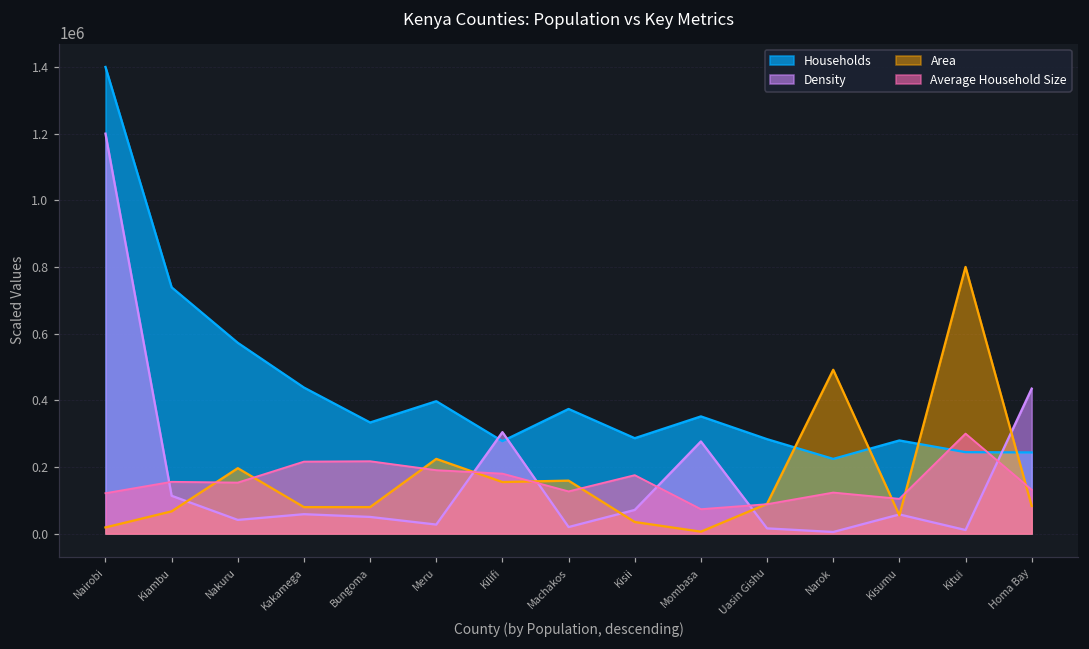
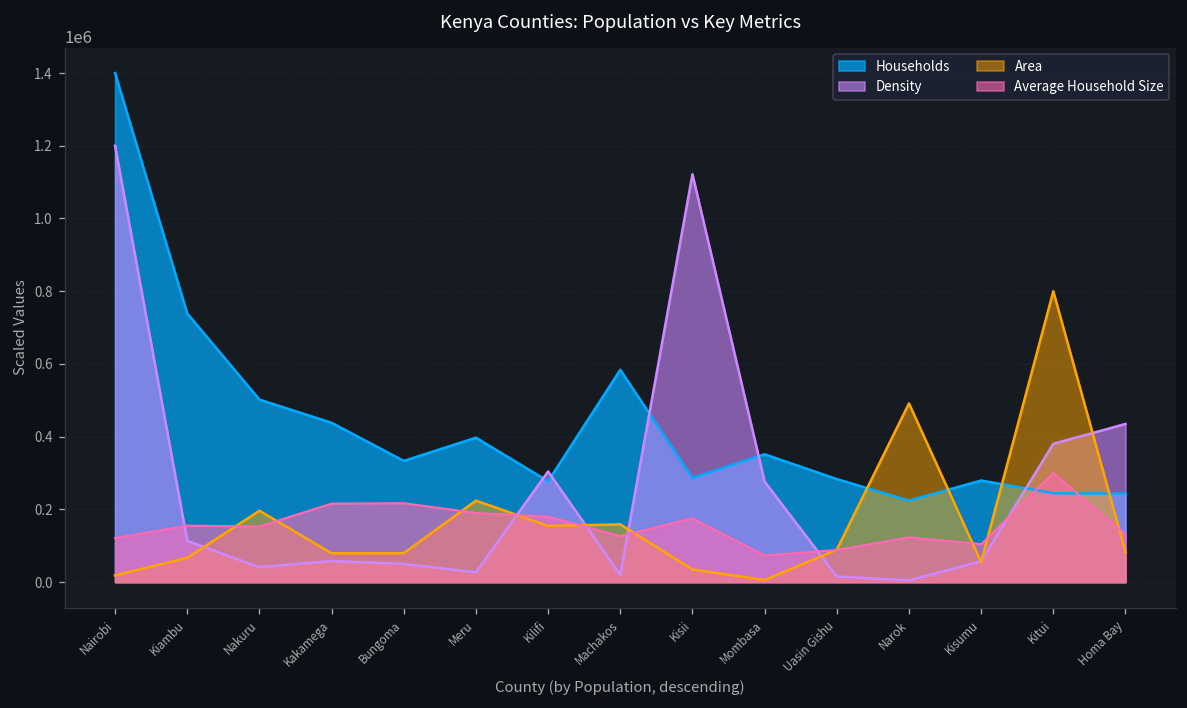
Households, Nakuru: 570000 -> 500000
Households, Machakos: 370000 -> 580000
Density, Kisii: 70000 -> 1120000
Density, Kitui: 10000 -> 380000
